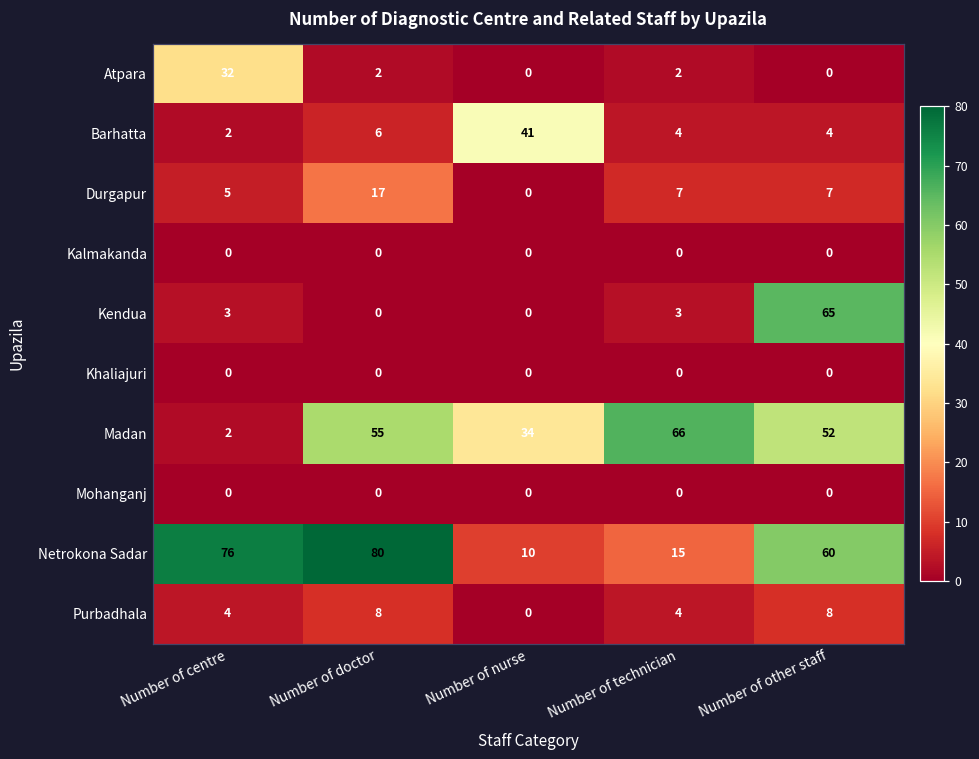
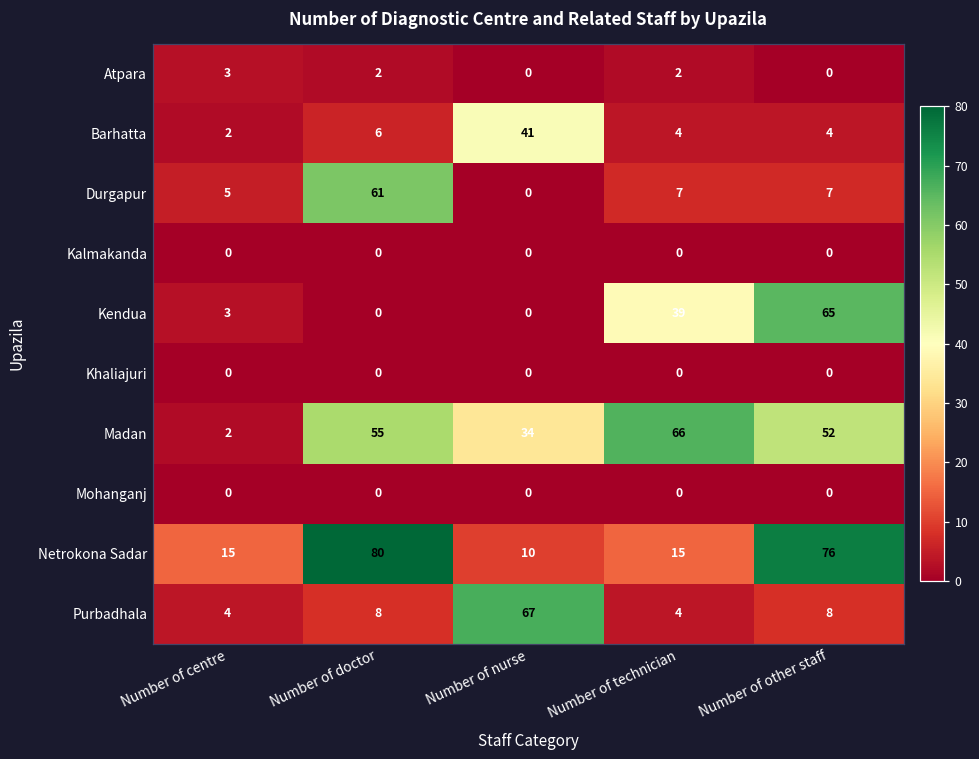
Atpara, Number of centre: 32 -> 3
Durgapur, Number of doctor: 17 -> 61
Kendua, Number of technician: 3 -> 39
Netrokona Sadar, Number of centre: 76 -> 15
Netrokona Sadar, Number of other staff: 60 -> 76
Purbadhala, Number of nurse: 0 -> 67
